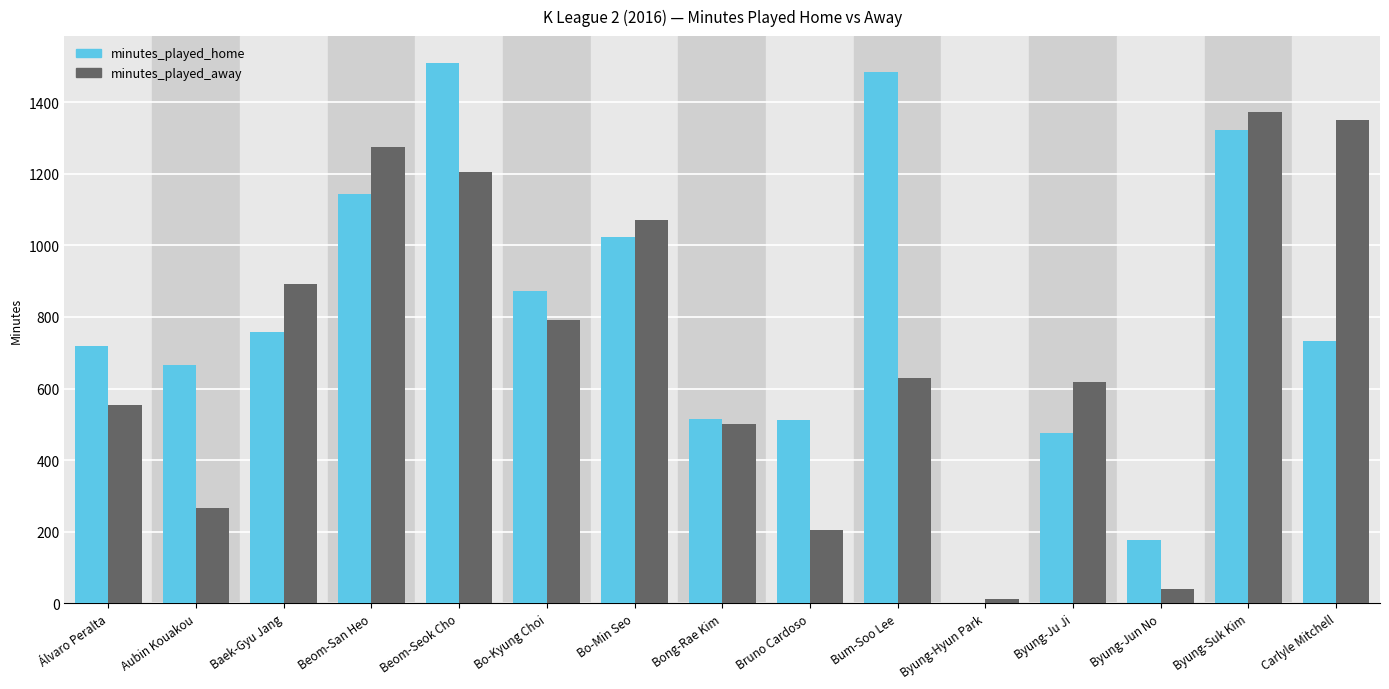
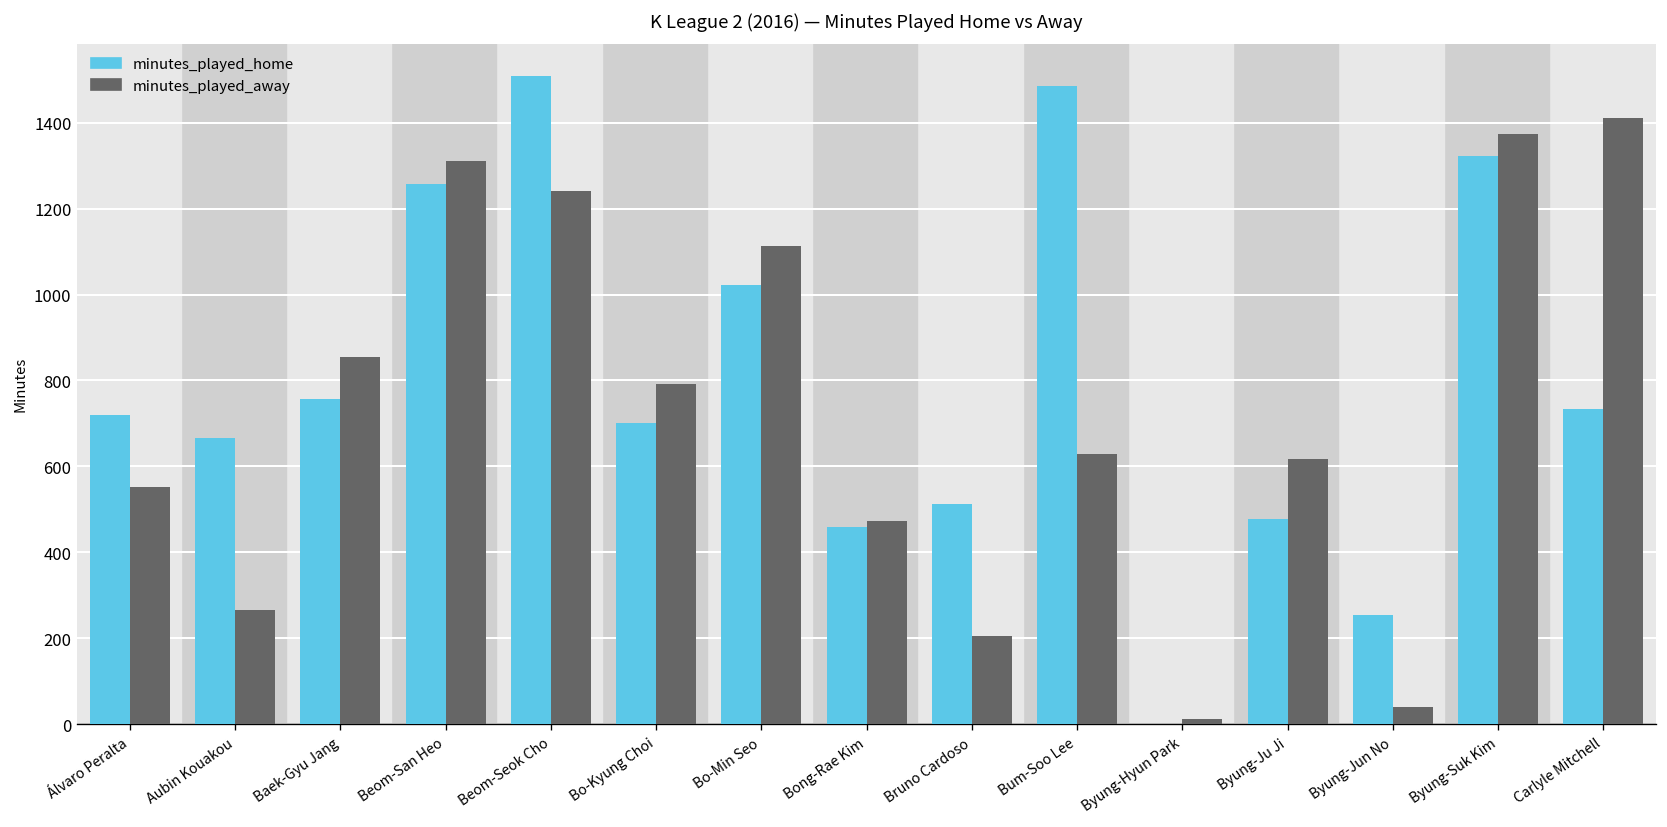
minutes_played_away, Baek-Gyu Jang: 890 -> 860
minutes_played_home, Beom-San Heo: 1140 -> 1260
minutes_played_away, Beom-San Heo: 1270 -> 1310
minutes_played_away, Beom-Seok Cho: 1200 -> 1240
minutes_played_home, Bo-Kyung Choi: 870 -> 700
minutes_played_away, Bo-Min Seo: 1070 -> 1110
minutes_played_home, Bong-Rae Kim: 510 -> 460
minutes_played_away, Bong-Rae Kim: 500 -> 470
minutes_played_home, Byung-Jun No: 180 -> 260
minutes_played_away, Carlyle Mitchell: 1350 -> 1410
